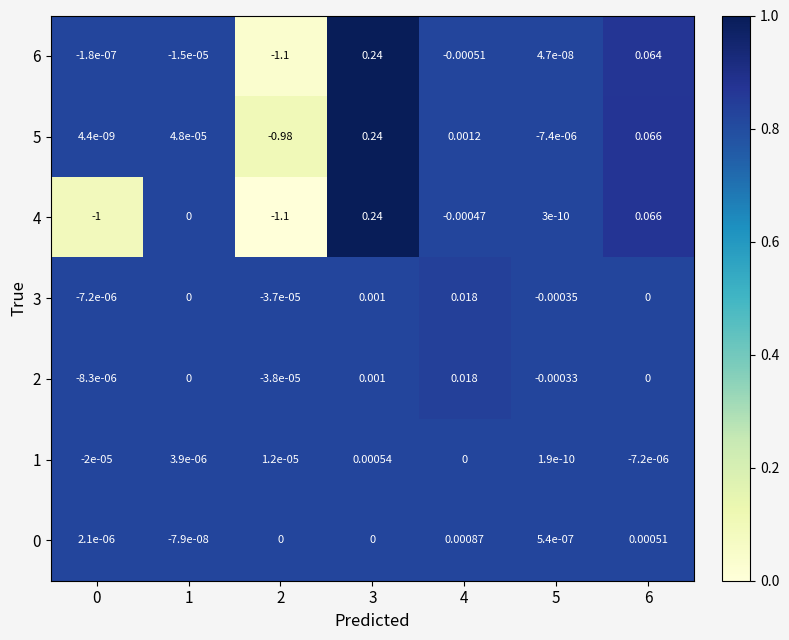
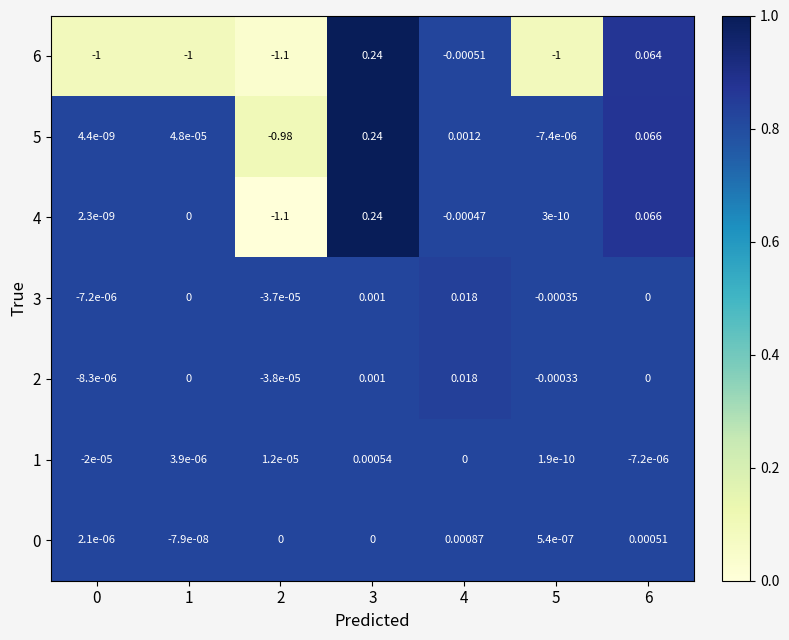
6, 0: -1.8e-07 -> -1
6, 1: -1.5e-05 -> -1
6, 5: 4.7e-08 -> -1
4, 0: -1 -> 2.3e-09
